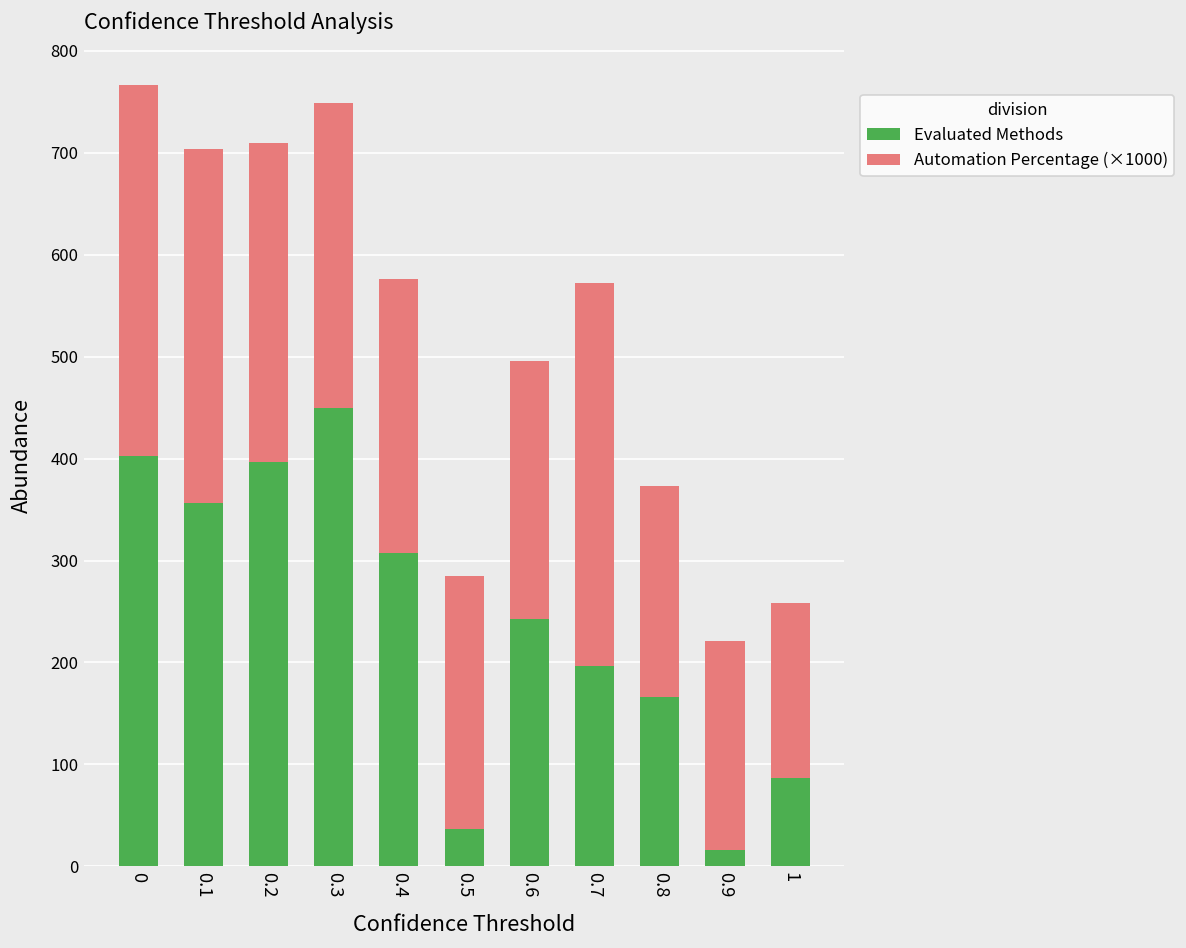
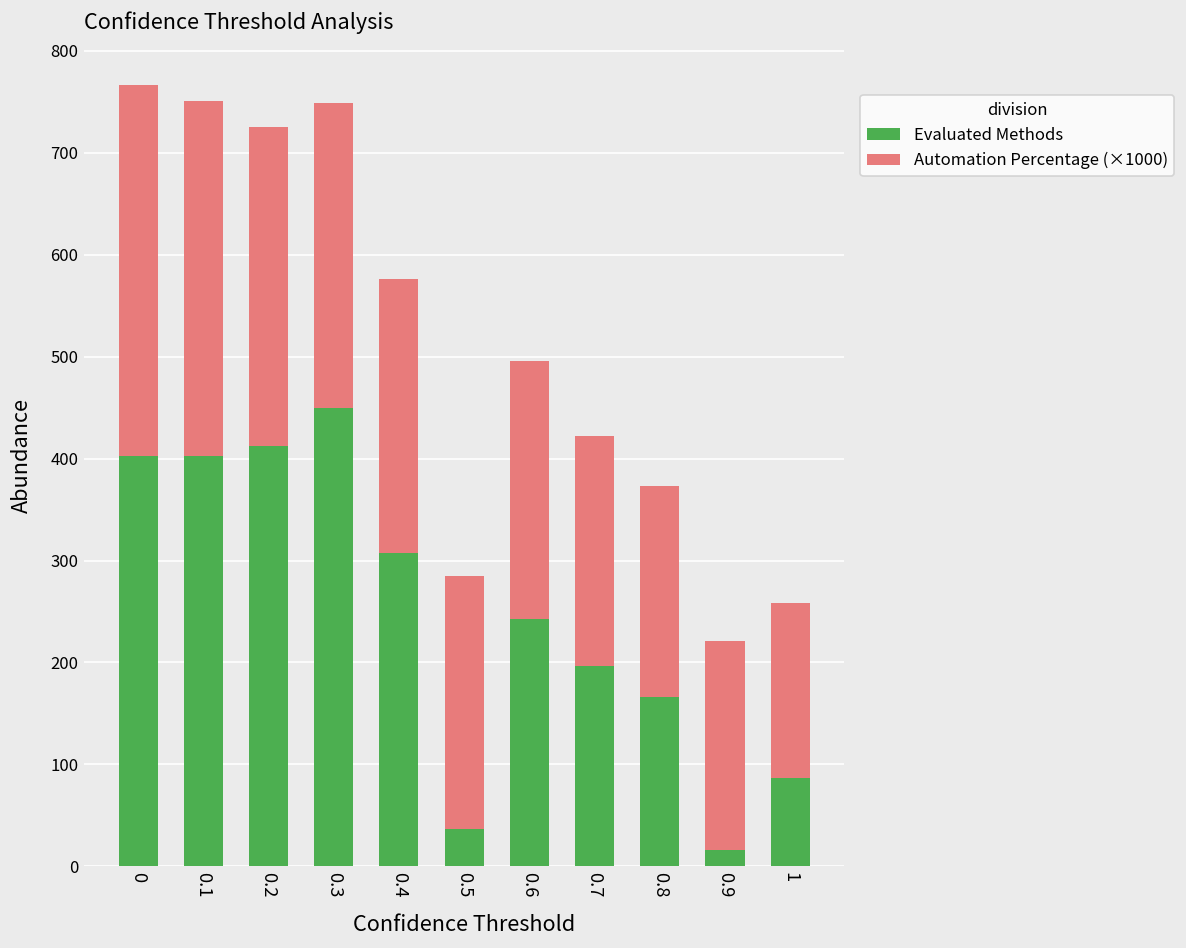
Evaluated Methods, 0.1: 360 -> 400
Evaluated Methods, 0.2: 400 -> 410
Automation Percentage (×1000), 0.7: 380 -> 230
